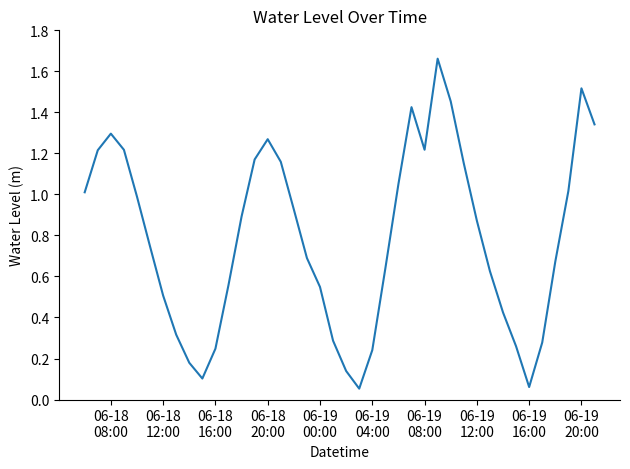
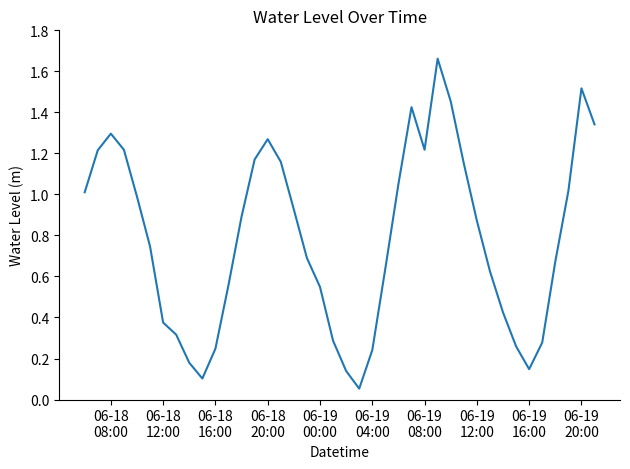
06-18 12:00: 0.51 -> 0.38
06-19 16:00: 0.06 -> 0.15
